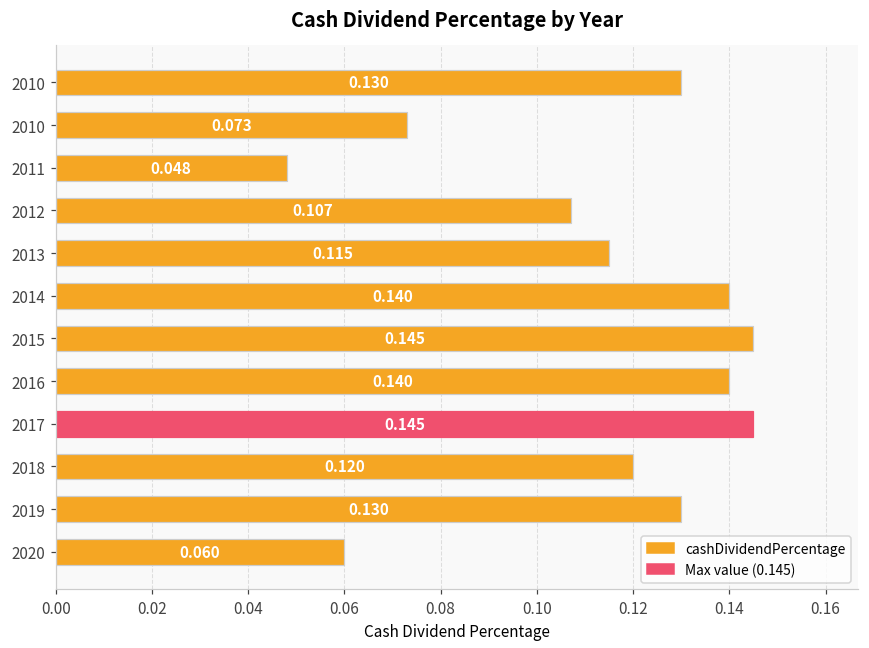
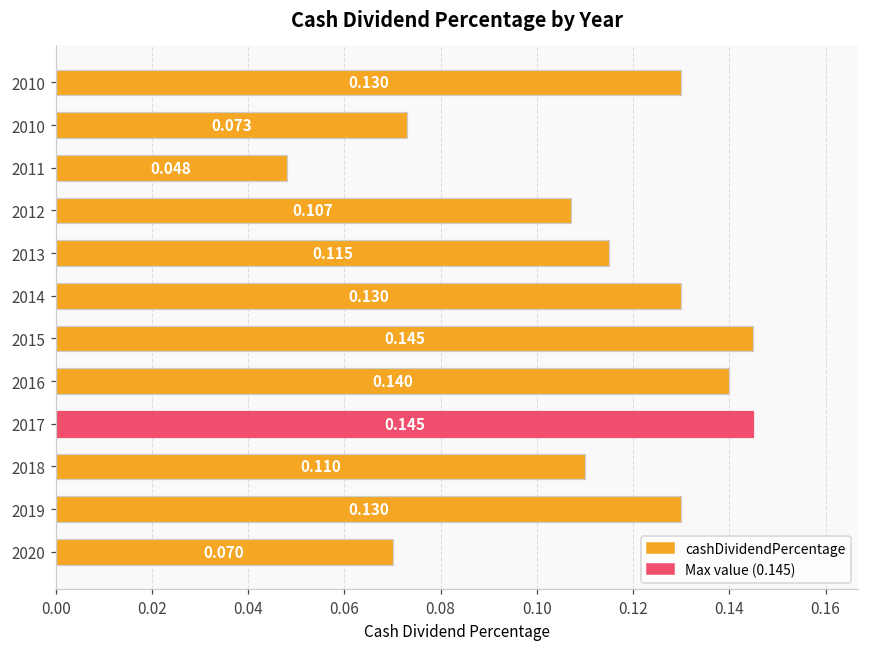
2014: 0.140 -> 0.130
2018: 0.120 -> 0.110
2020: 0.060 -> 0.070
